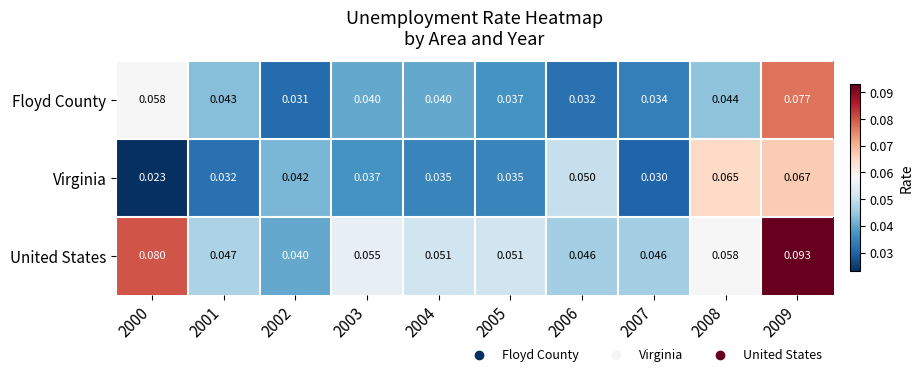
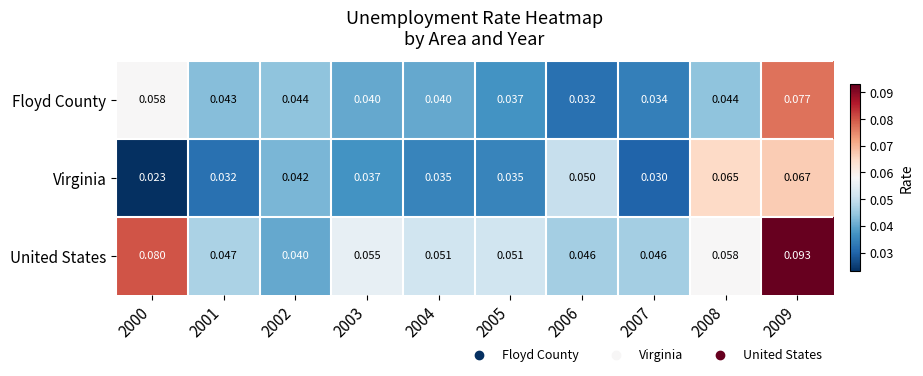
Floyd County, 2002: 0.031 -> 0.044
